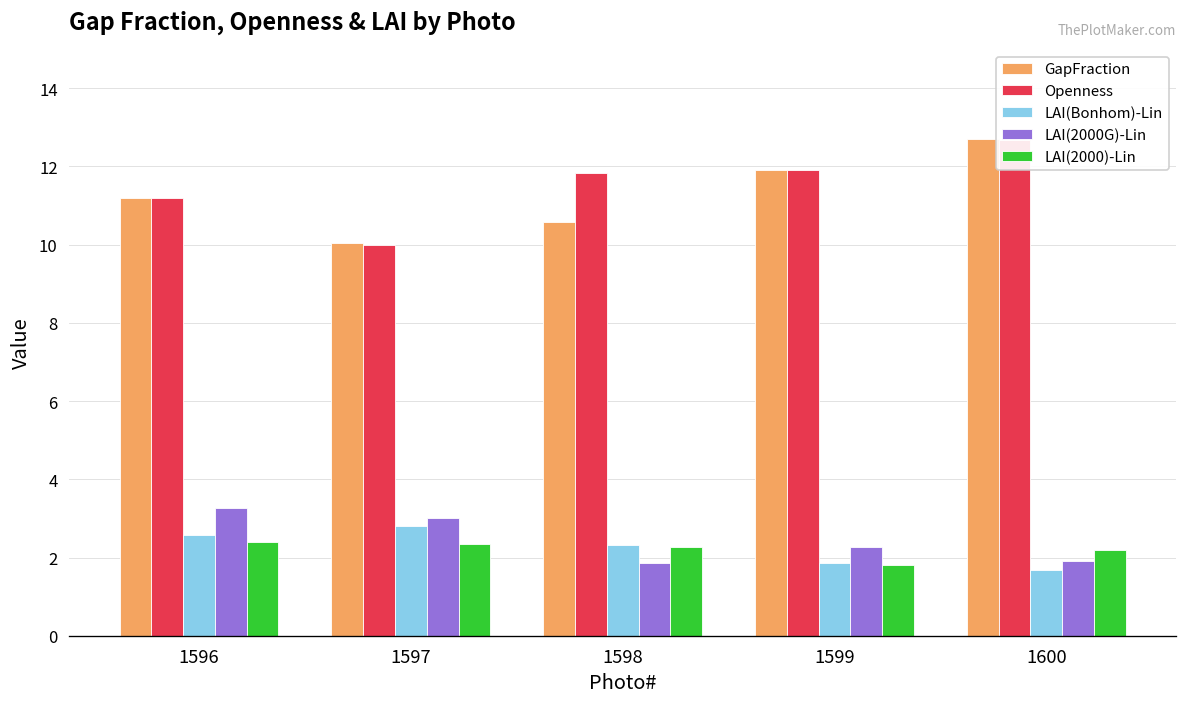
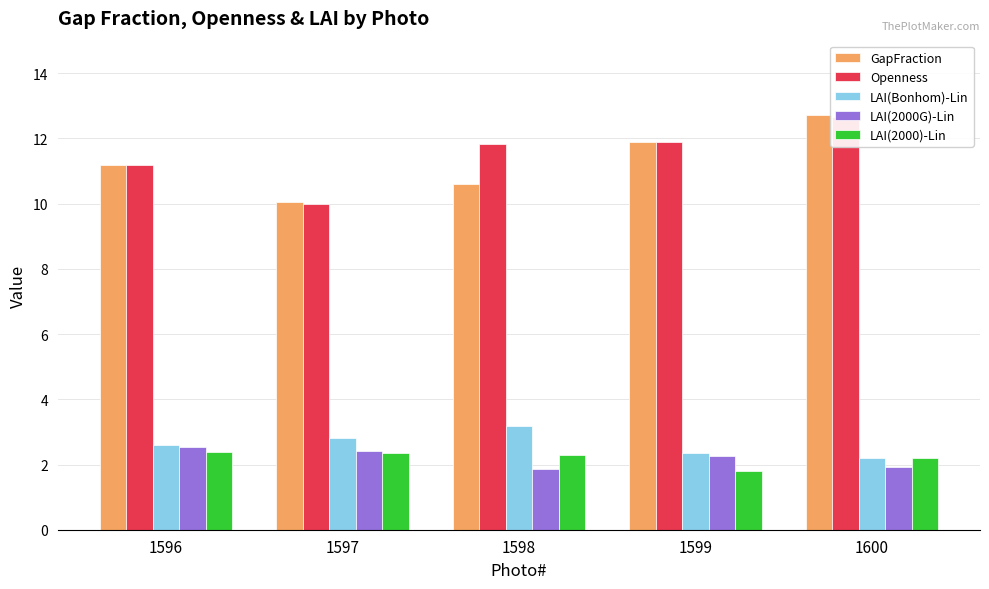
LAI(2000G)-Lin, 1596: 3.3 -> 2.6
LAI(2000G)-Lin, 1597: 3.0 -> 2.4
LAI(Bonhom)-Lin, 1598: 2.3 -> 3.2
LAI(Bonhom)-Lin, 1599: 1.9 -> 2.3
LAI(Bonhom)-Lin, 1600: 1.7 -> 2.2
